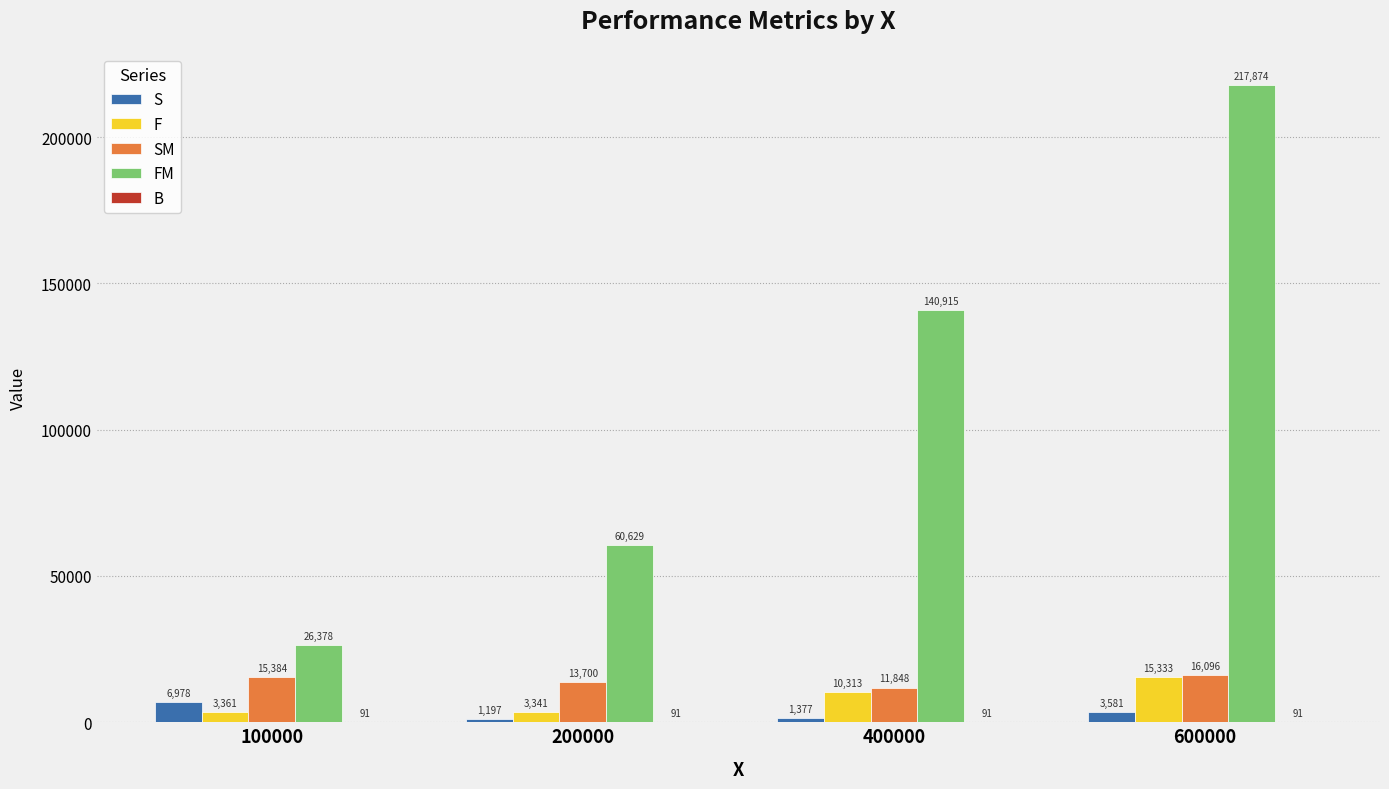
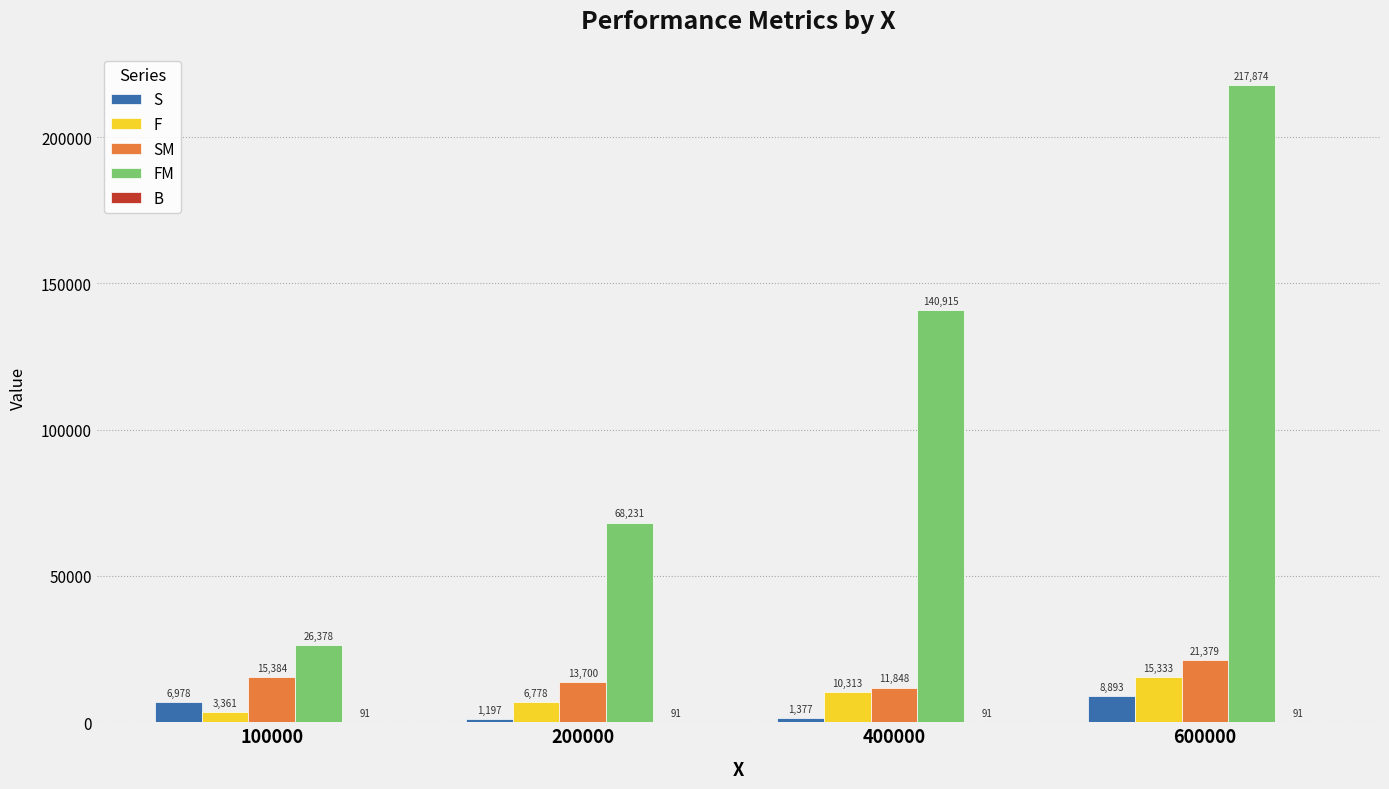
F, 200000: 3,341 -> 6,778
FM, 200000: 60,629 -> 68,231
S, 600000: 3,581 -> 8,893
SM, 600000: 16,096 -> 21,379
